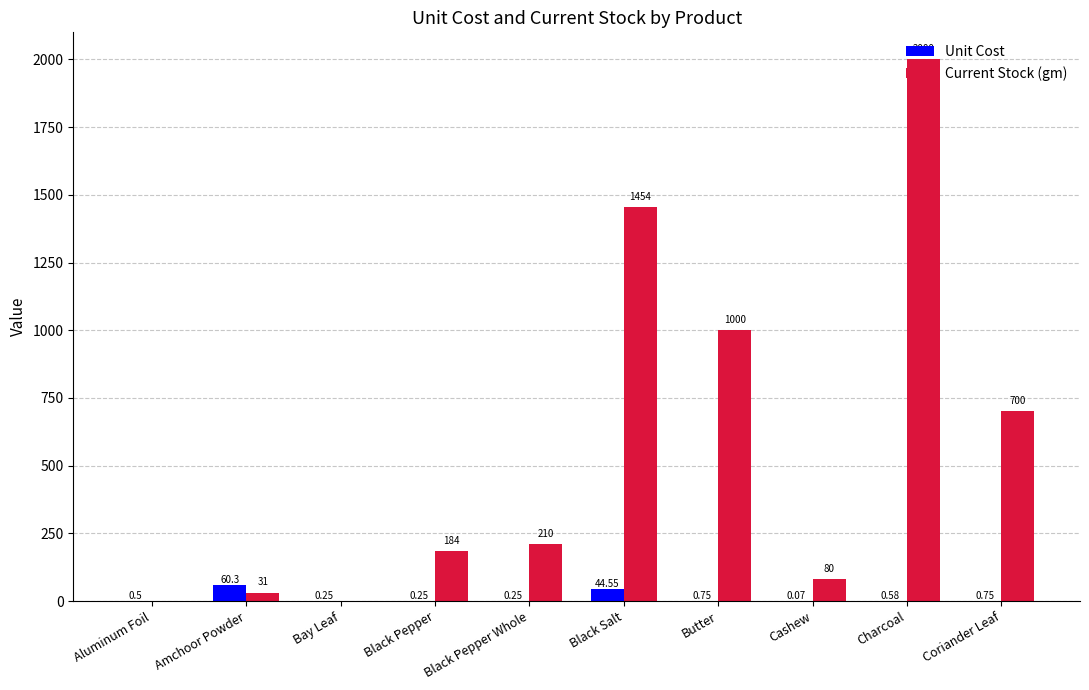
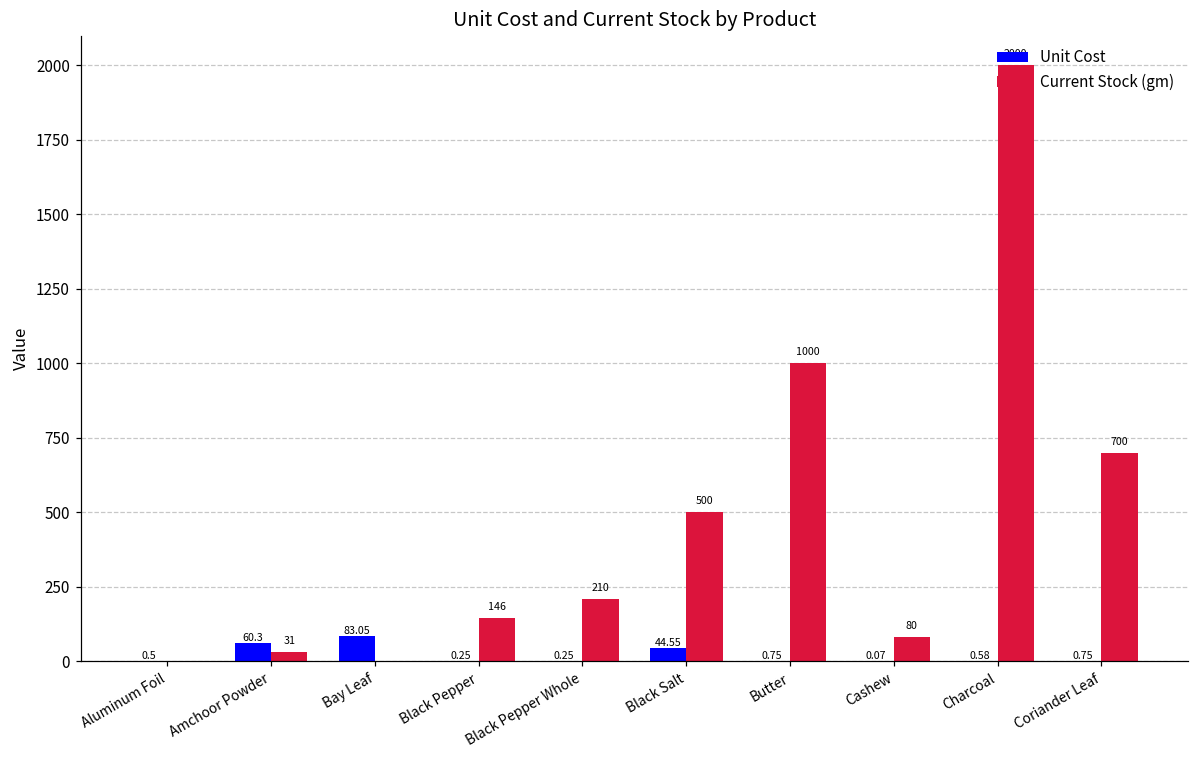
Unit Cost, Bay Leaf: 0.25 -> 83.05
Current Stock (gm), Black Pepper: 184 -> 146
Current Stock (gm), Black Salt: 1454 -> 500
